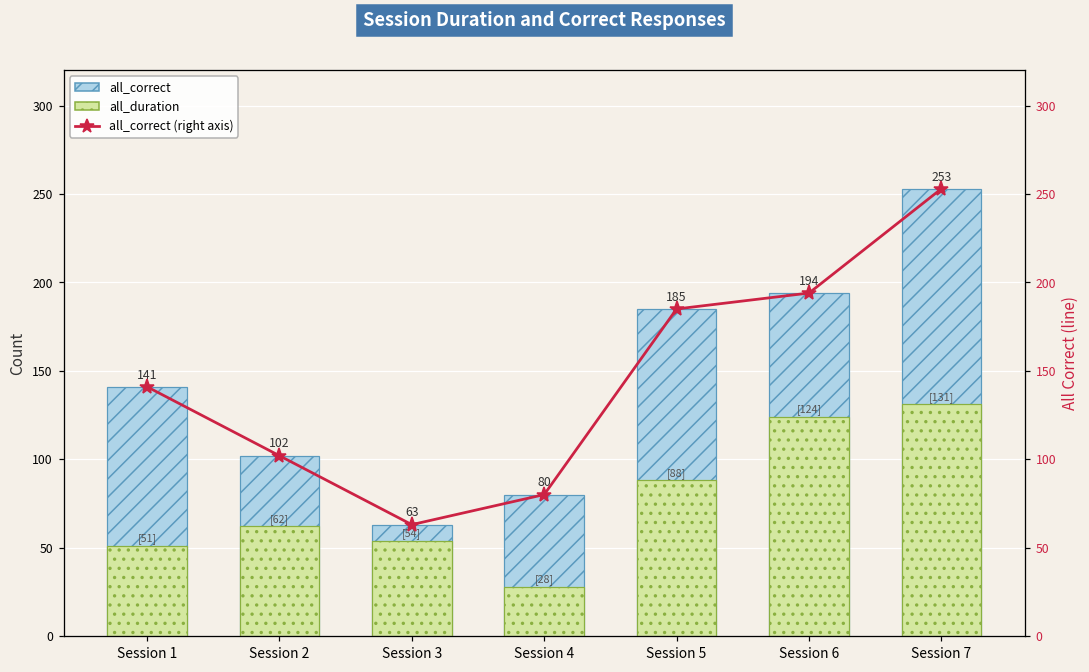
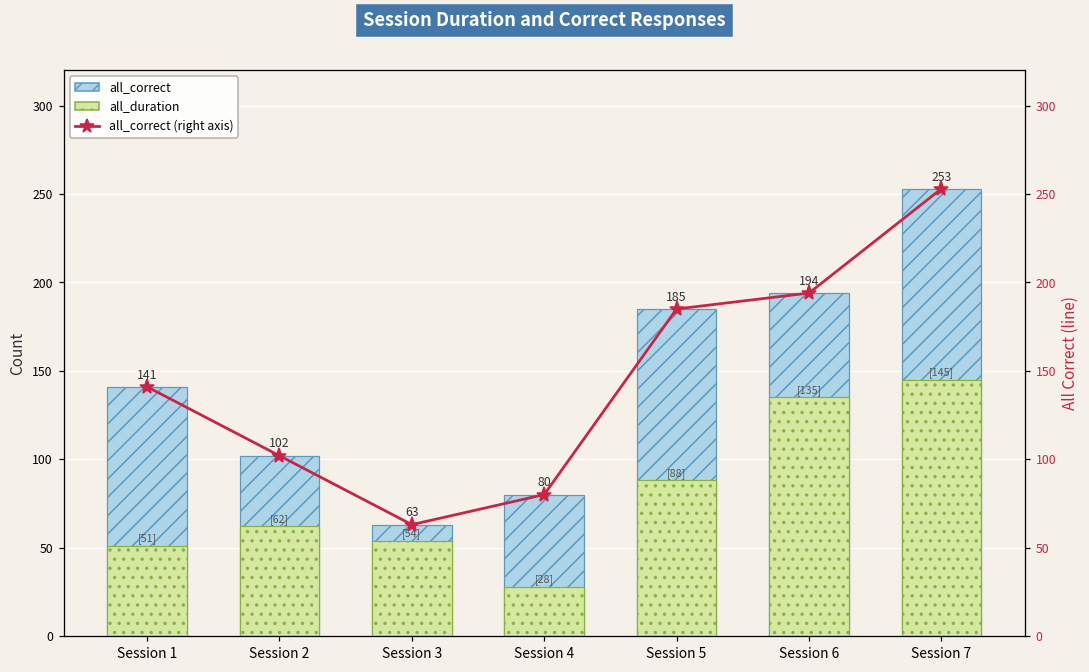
all_duration, Session 6: 124] -> 135]
all_duration, Session 7: 131] -> 145]
